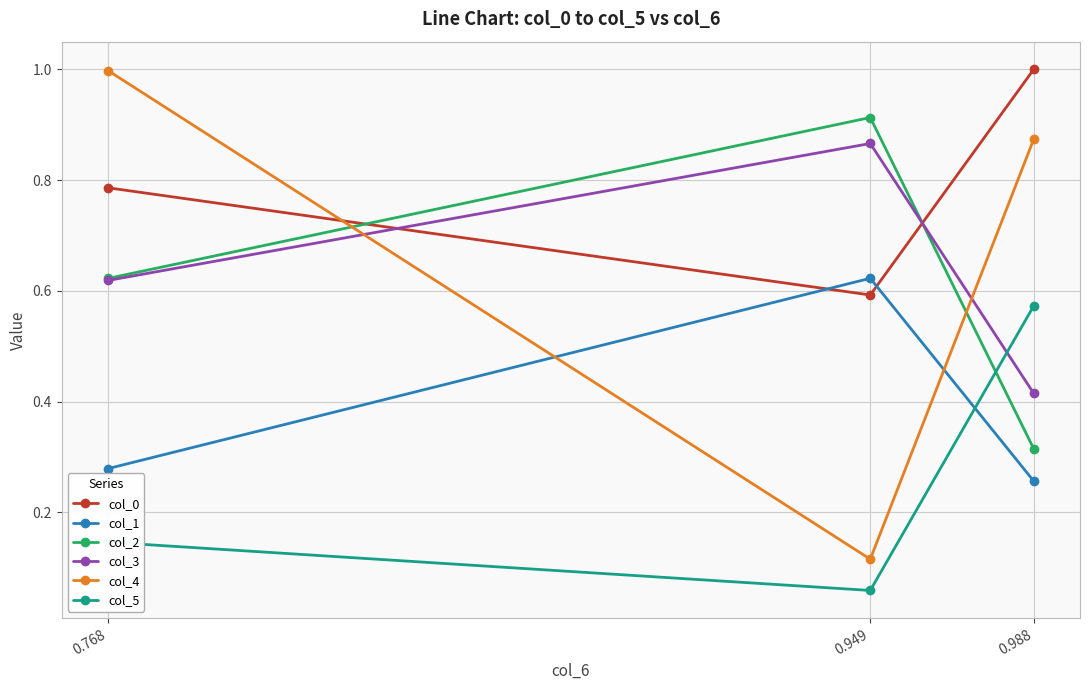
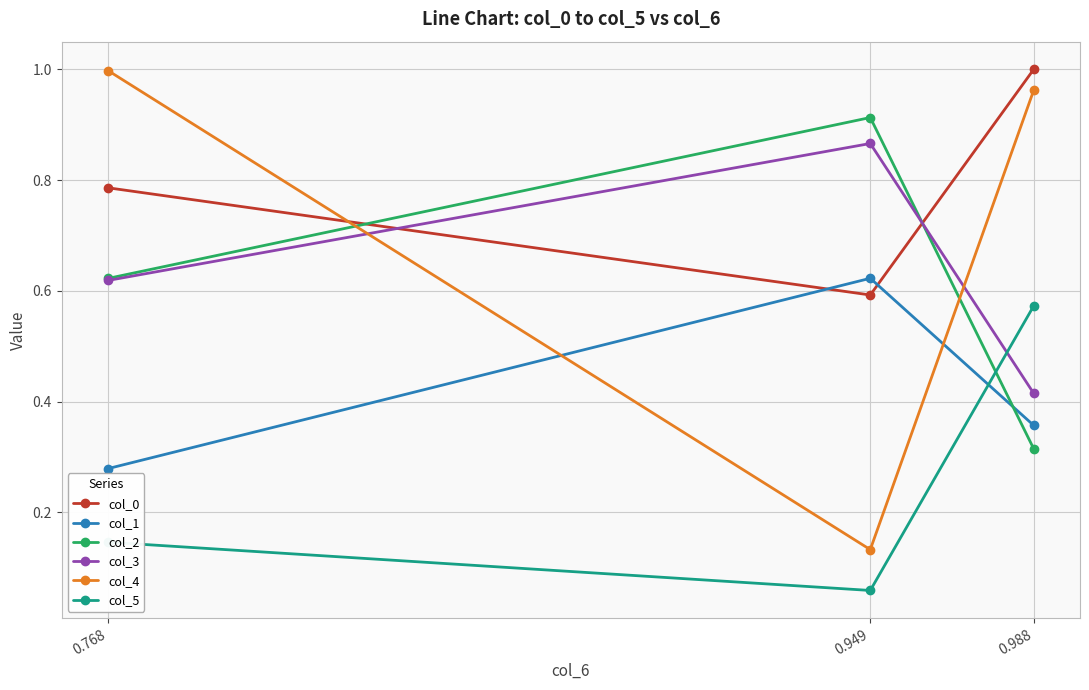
col_4, 0.949: 0.12 -> 0.13
col_1, 0.988: 0.26 -> 0.36
col_4, 0.988: 0.87 -> 0.96
